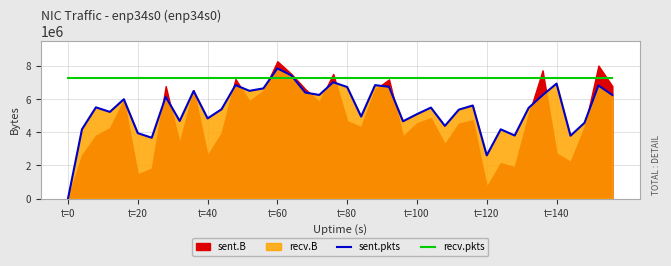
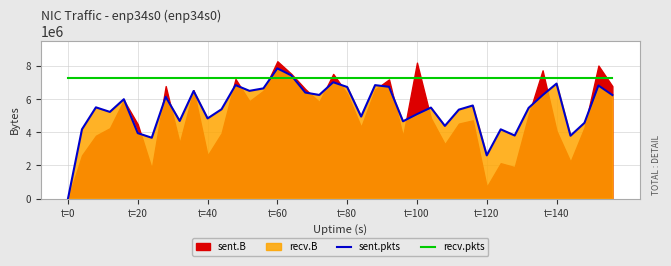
sent.B, t=20: 1500000 -> 4500000
sent.B, t=80: 4700000 -> 6300000
sent.B, t=100: 4500000 -> 8200000
sent.B, t=140: 2700000 -> 4100000
